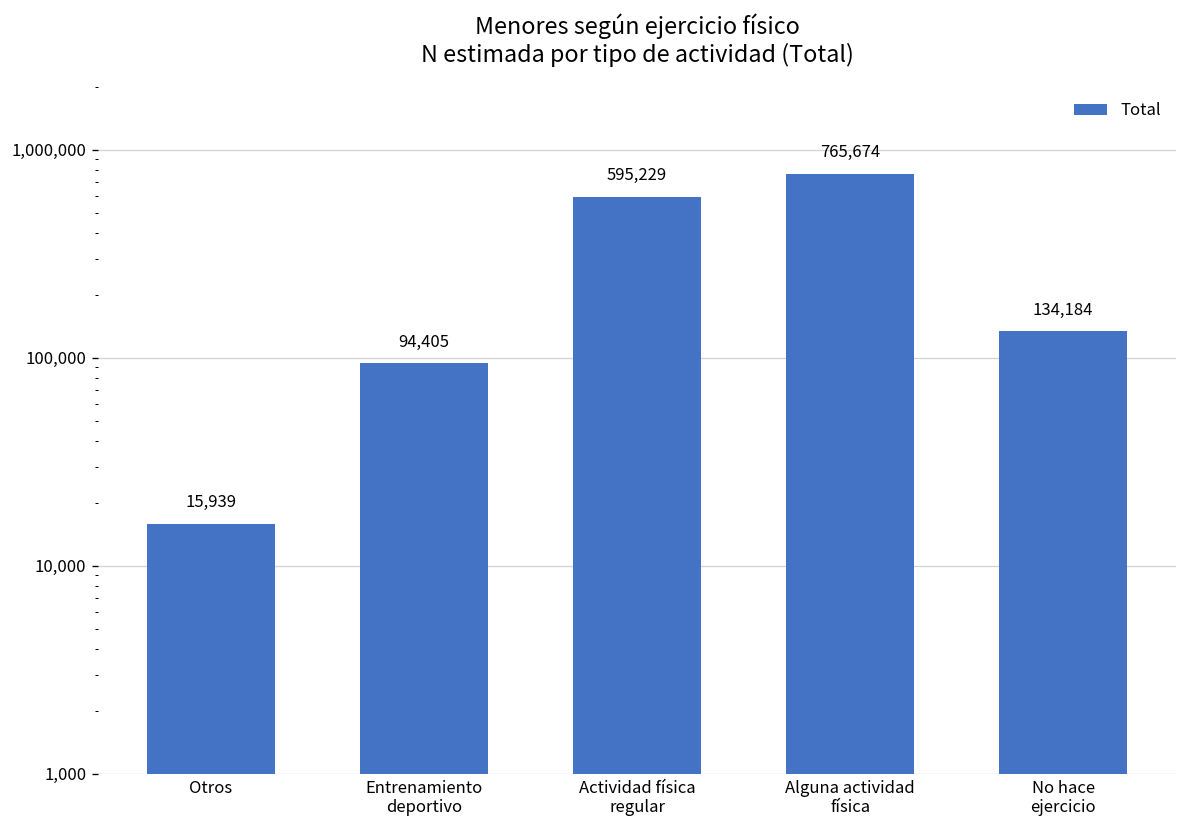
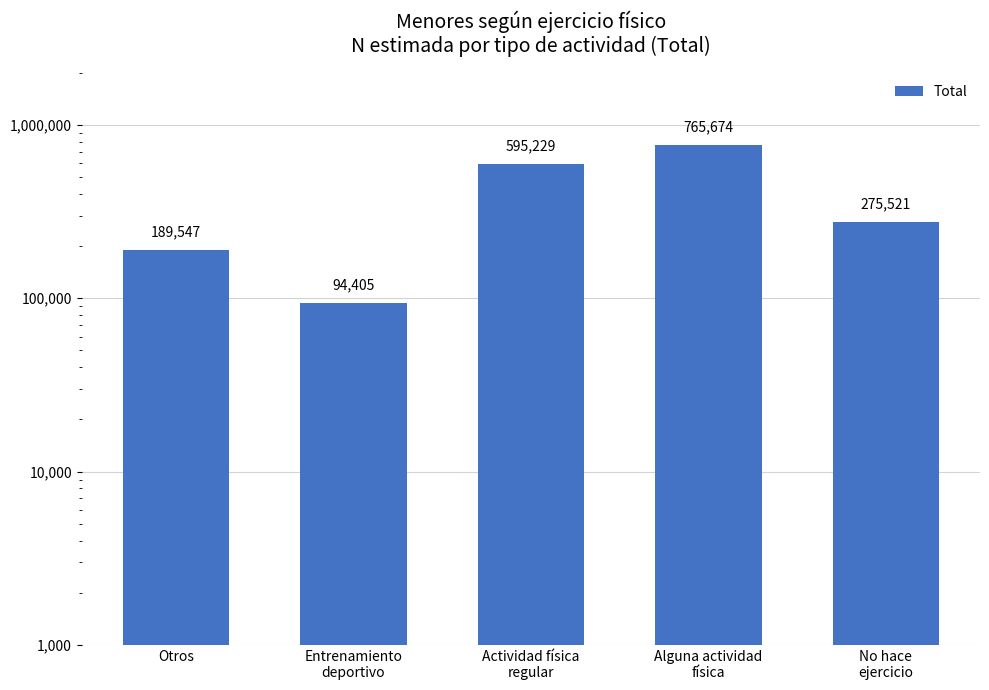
Otros: 15,939 -> 189,547
No hace ejercicio: 134,184 -> 275,521
